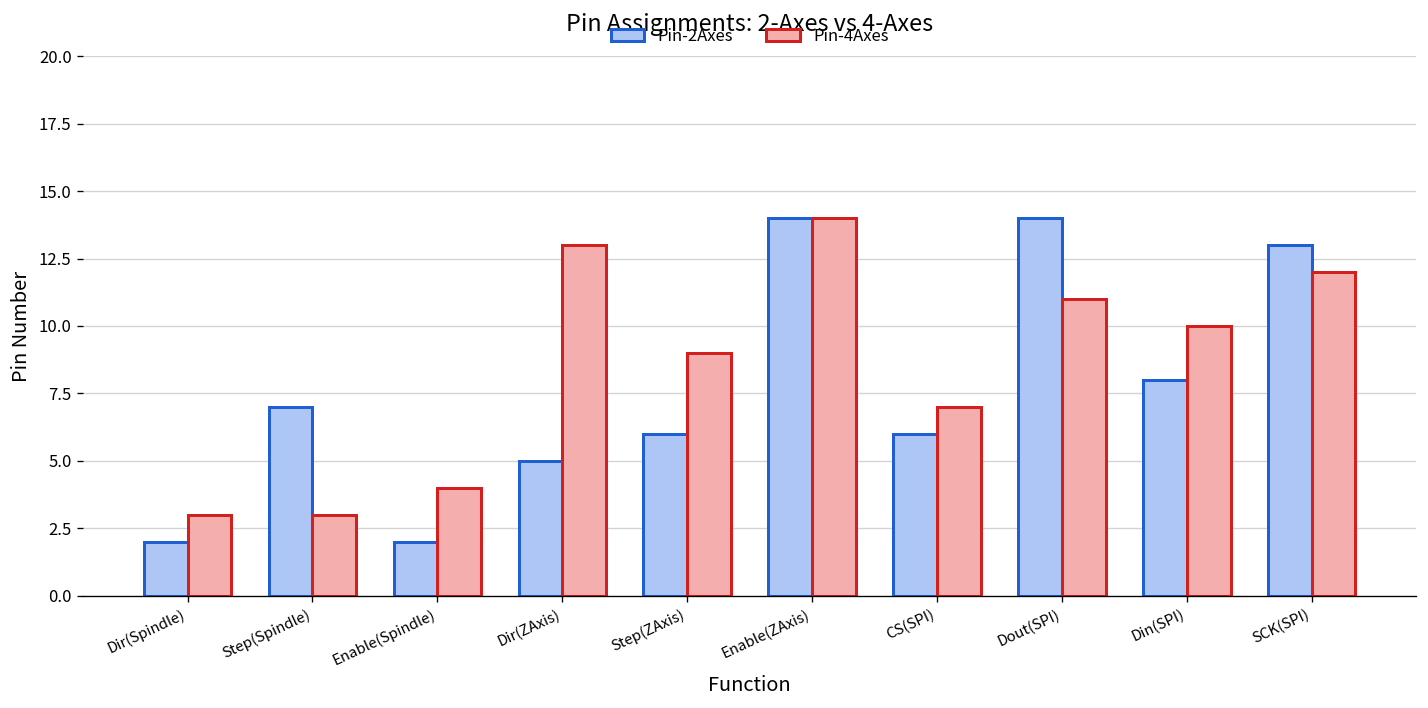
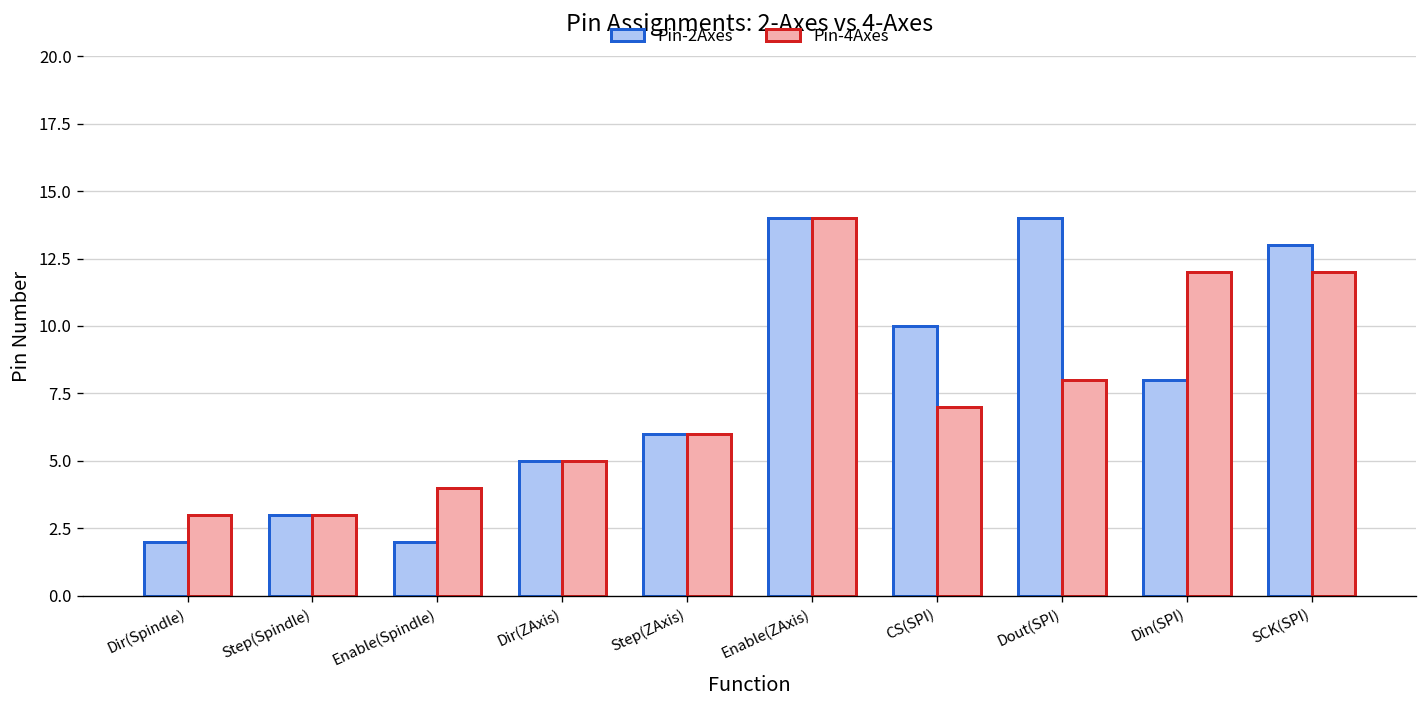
Pin-2Axes, Step(Spindle): 7 -> 3
Pin-4Axes, Dir(ZAxis): 13 -> 5
Pin-4Axes, Step(ZAxis): 9 -> 6
Pin-2Axes, CS(SPI): 6 -> 10
Pin-4Axes, Dout(SPI): 11 -> 8
Pin-4Axes, Din(SPI): 10 -> 12
